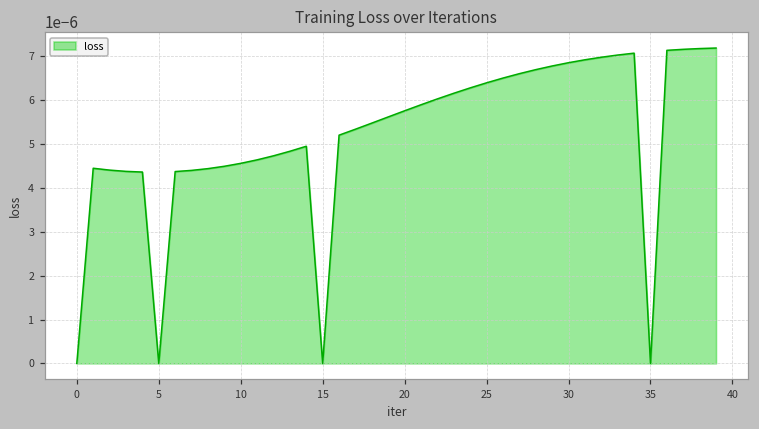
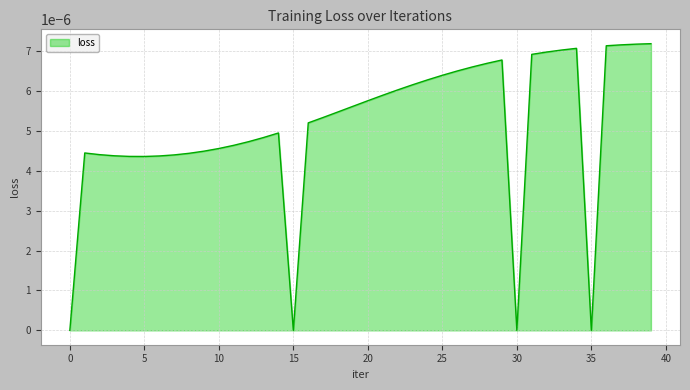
5: 0.000000 -> 0.000004
30: 0.00001 -> 0.00000
